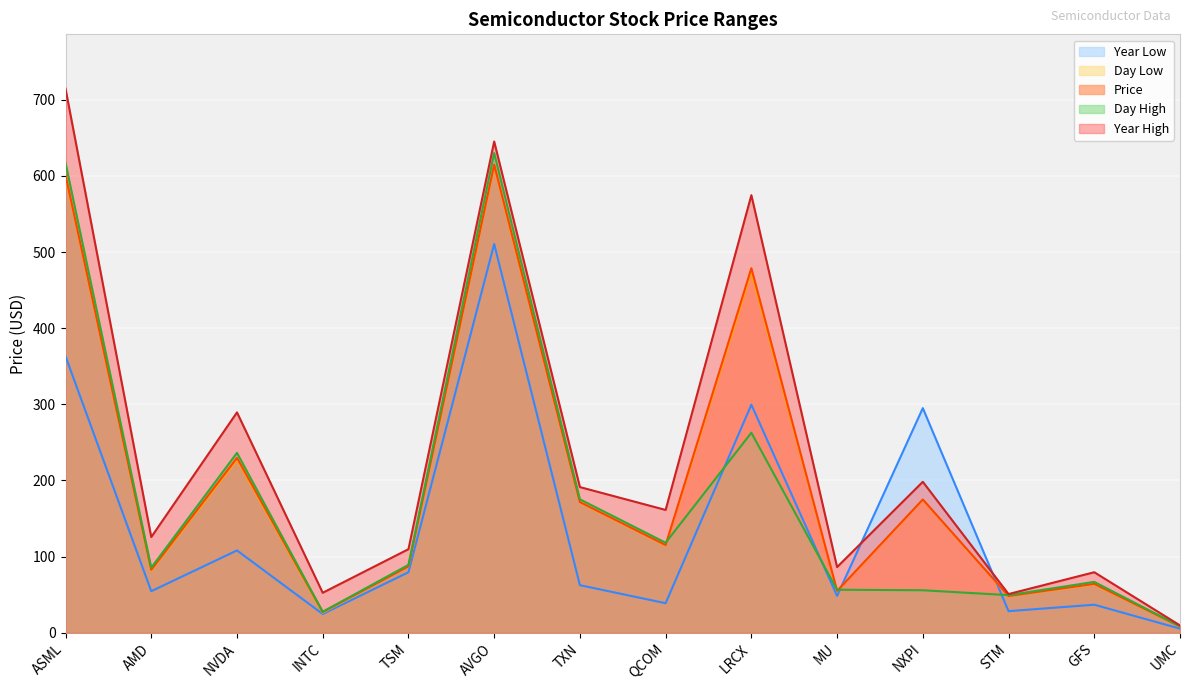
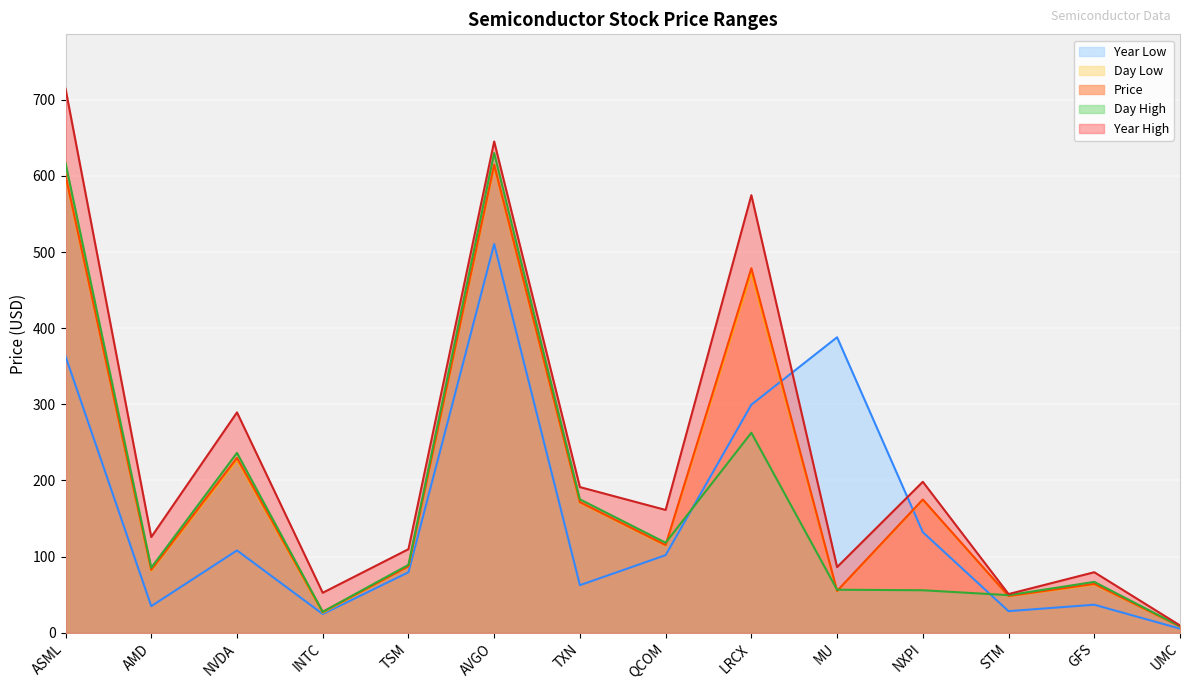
Year Low, AMD: 50 -> 30
Year Low, QCOM: 40 -> 100
Year Low, MU: 50 -> 390
Year Low, NXPI: 300 -> 130
